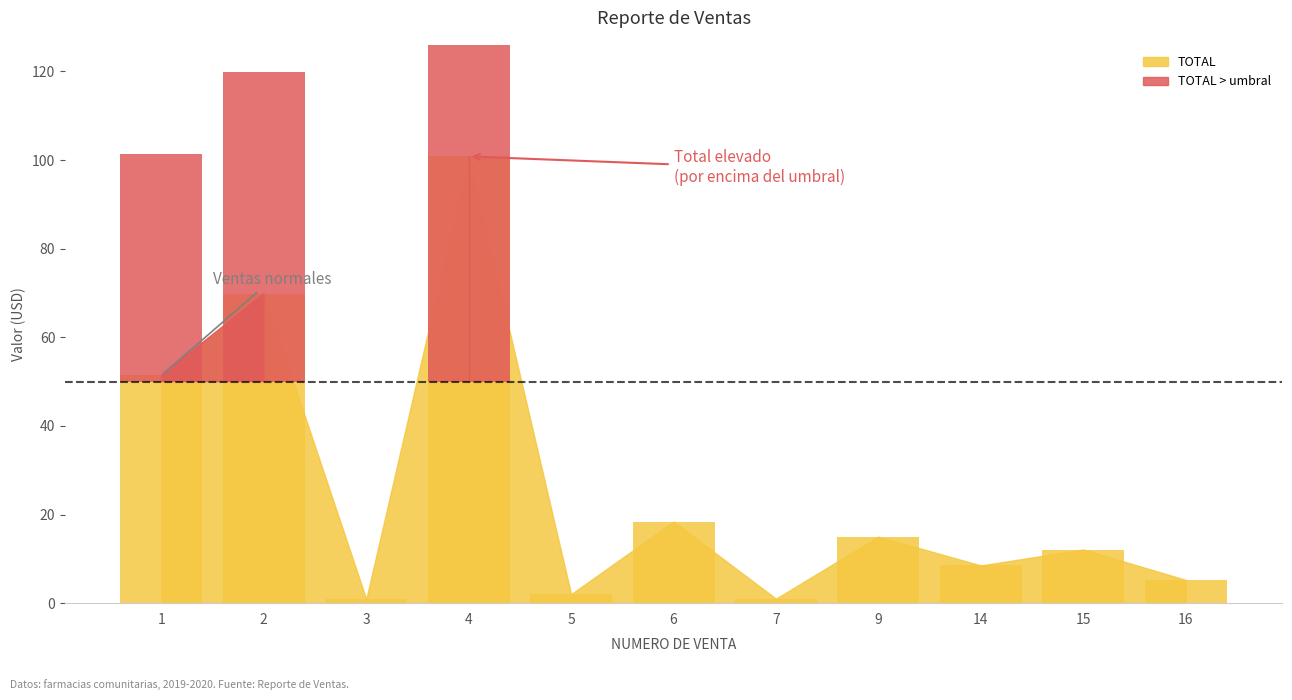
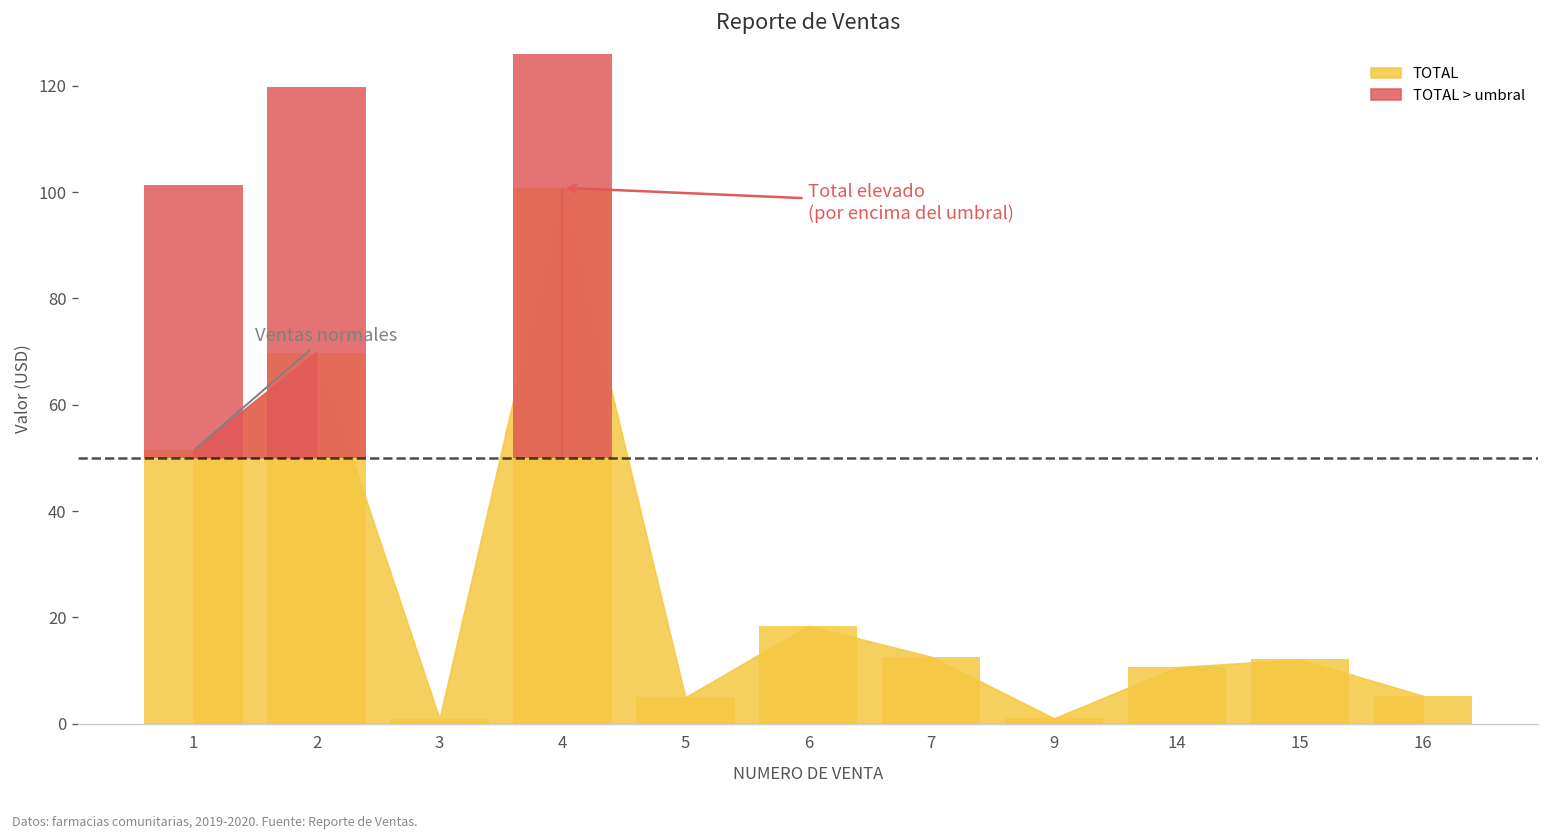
TOTAL, 5: 2 -> 5
TOTAL, 7: 1 -> 13
TOTAL, 9: 15 -> 1
TOTAL, 14: 9 -> 11
